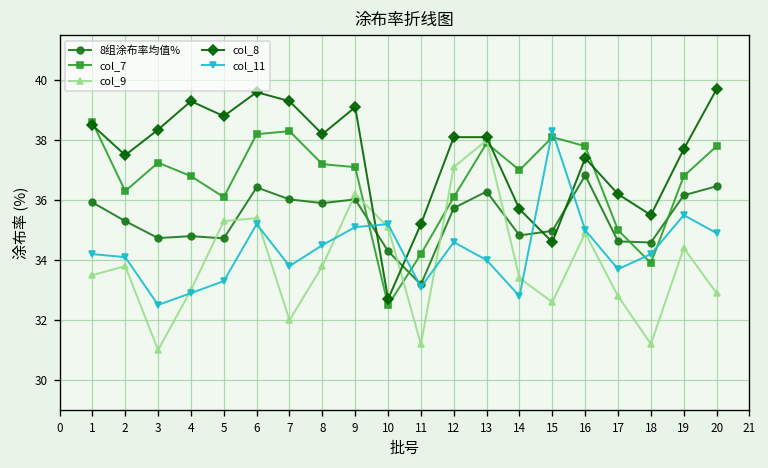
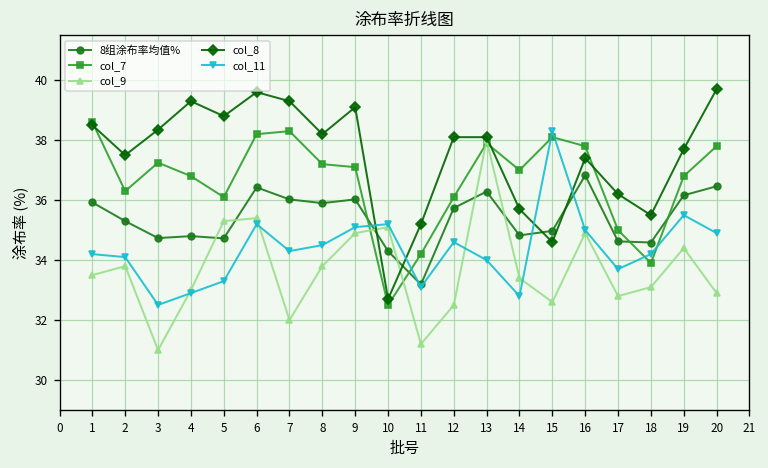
col_11, 7: 33.8 -> 34.3
col_9, 9: 36.2 -> 34.9
col_9, 12: 37.1 -> 32.5
col_9, 18: 31.2 -> 33.1
